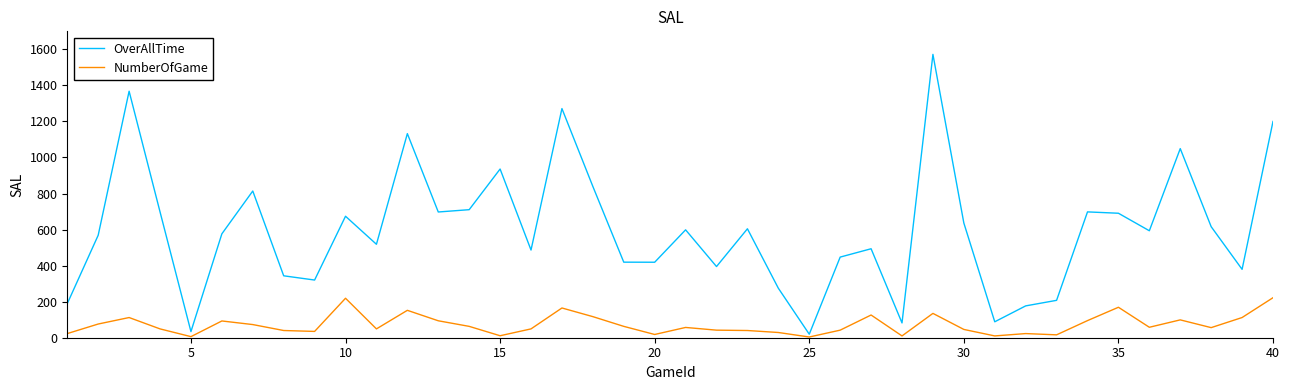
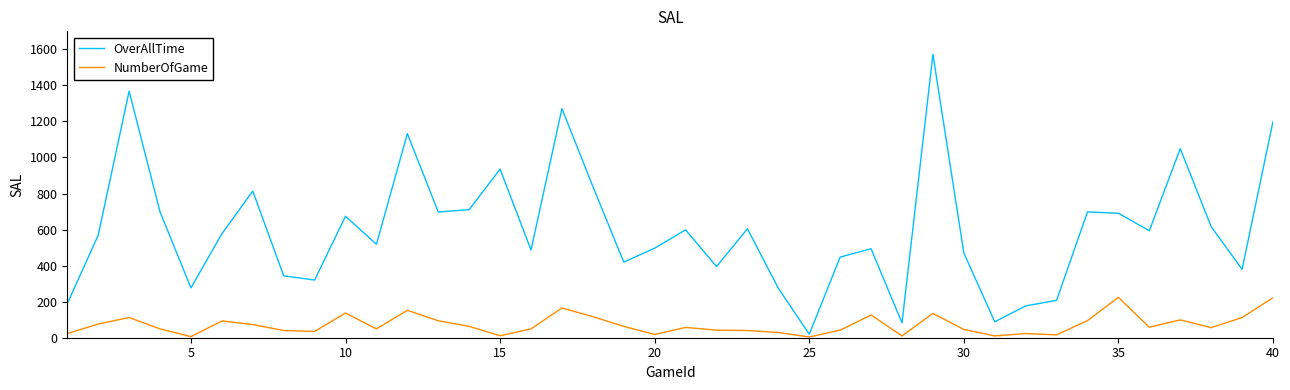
OverAllTime, 5: 30 -> 280
NumberOfGame, 10: 220 -> 140
OverAllTime, 20: 420 -> 500
OverAllTime, 30: 640 -> 470
NumberOfGame, 35: 170 -> 220
